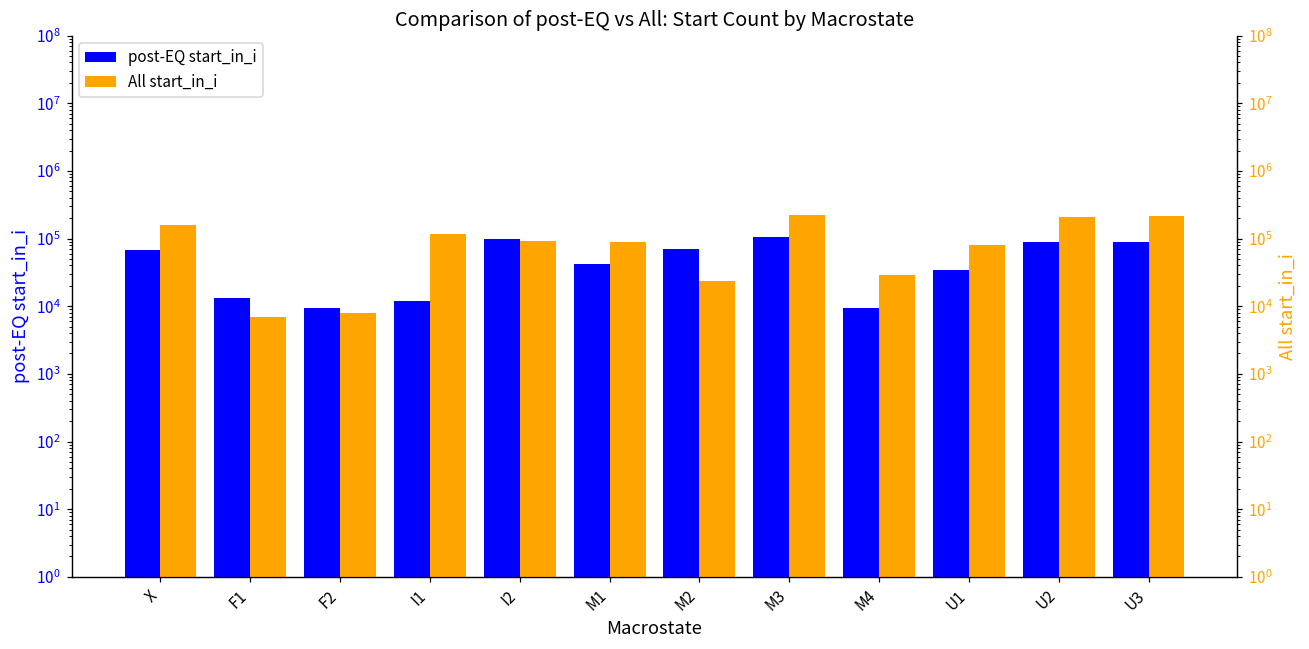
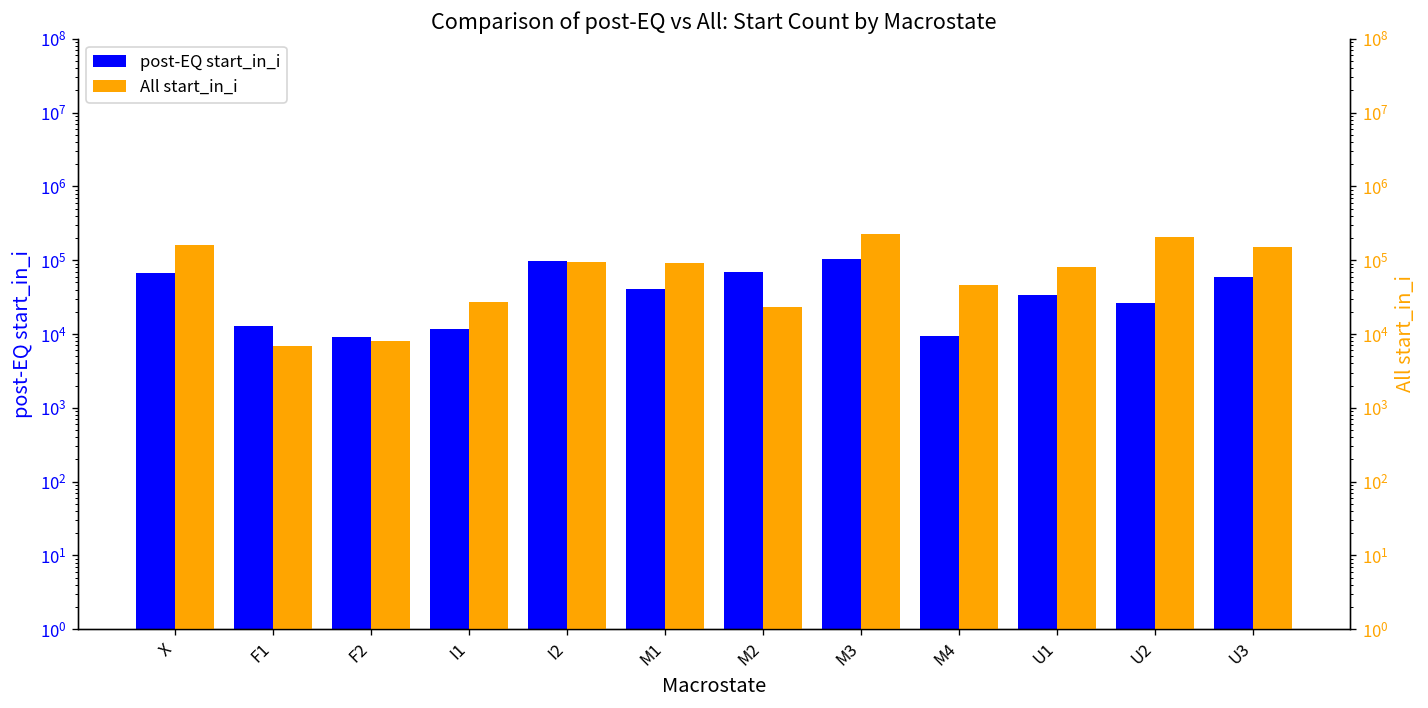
post-EQ start_in_i, U2: 90000 -> 26000
post-EQ start_in_i, U3: 90000 -> 60000
All start_in_i, I1: 120000 -> 30000
All start_in_i, M4: 30000 -> 50000
All start_in_i, U3: 210000 -> 150000
